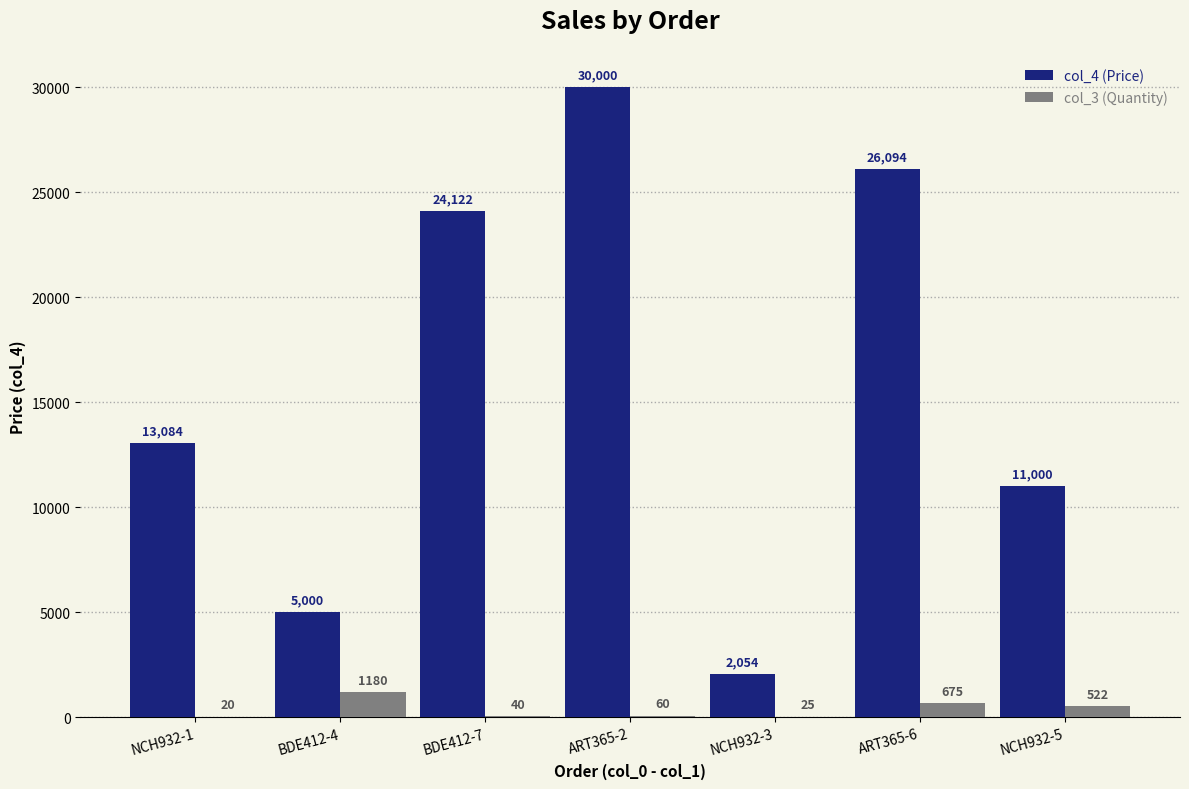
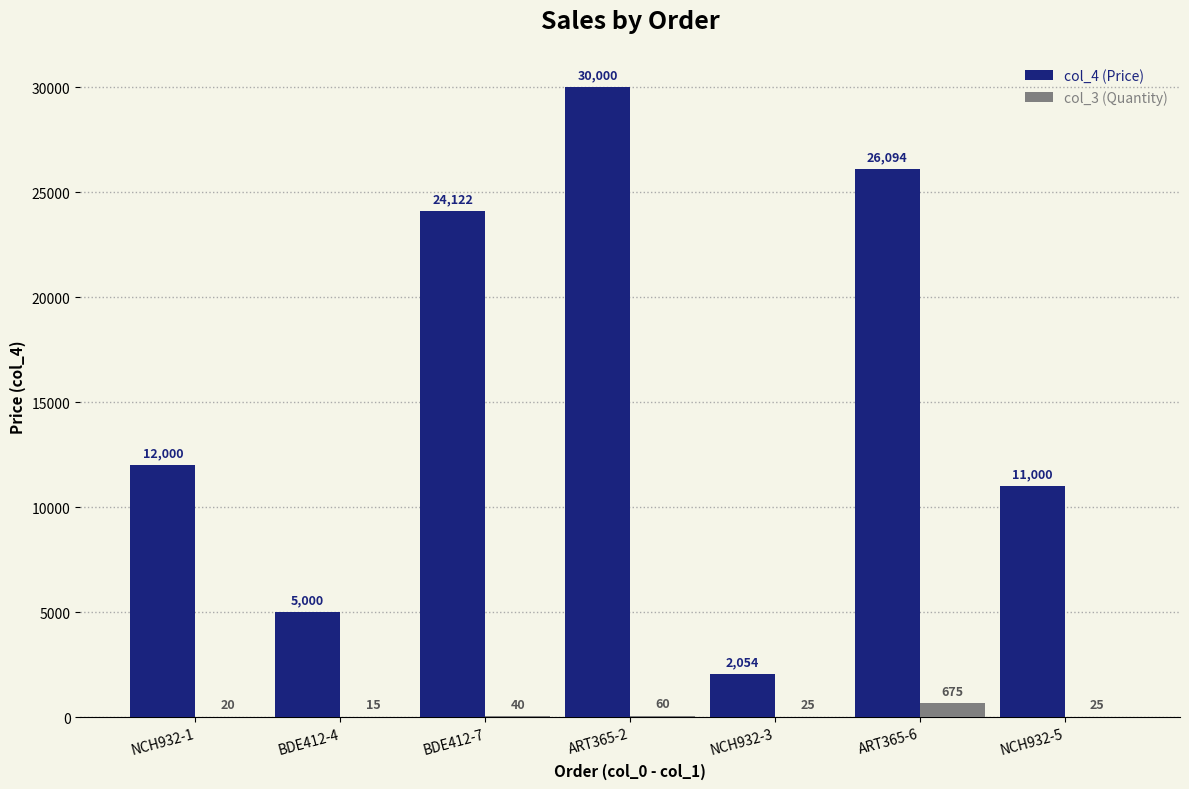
col_4 (Price), NCH932-1: 13,084 -> 12,000
col_3 (Quantity), BDE412-4: 1180 -> 15
col_3 (Quantity), NCH932-5: 522 -> 25
